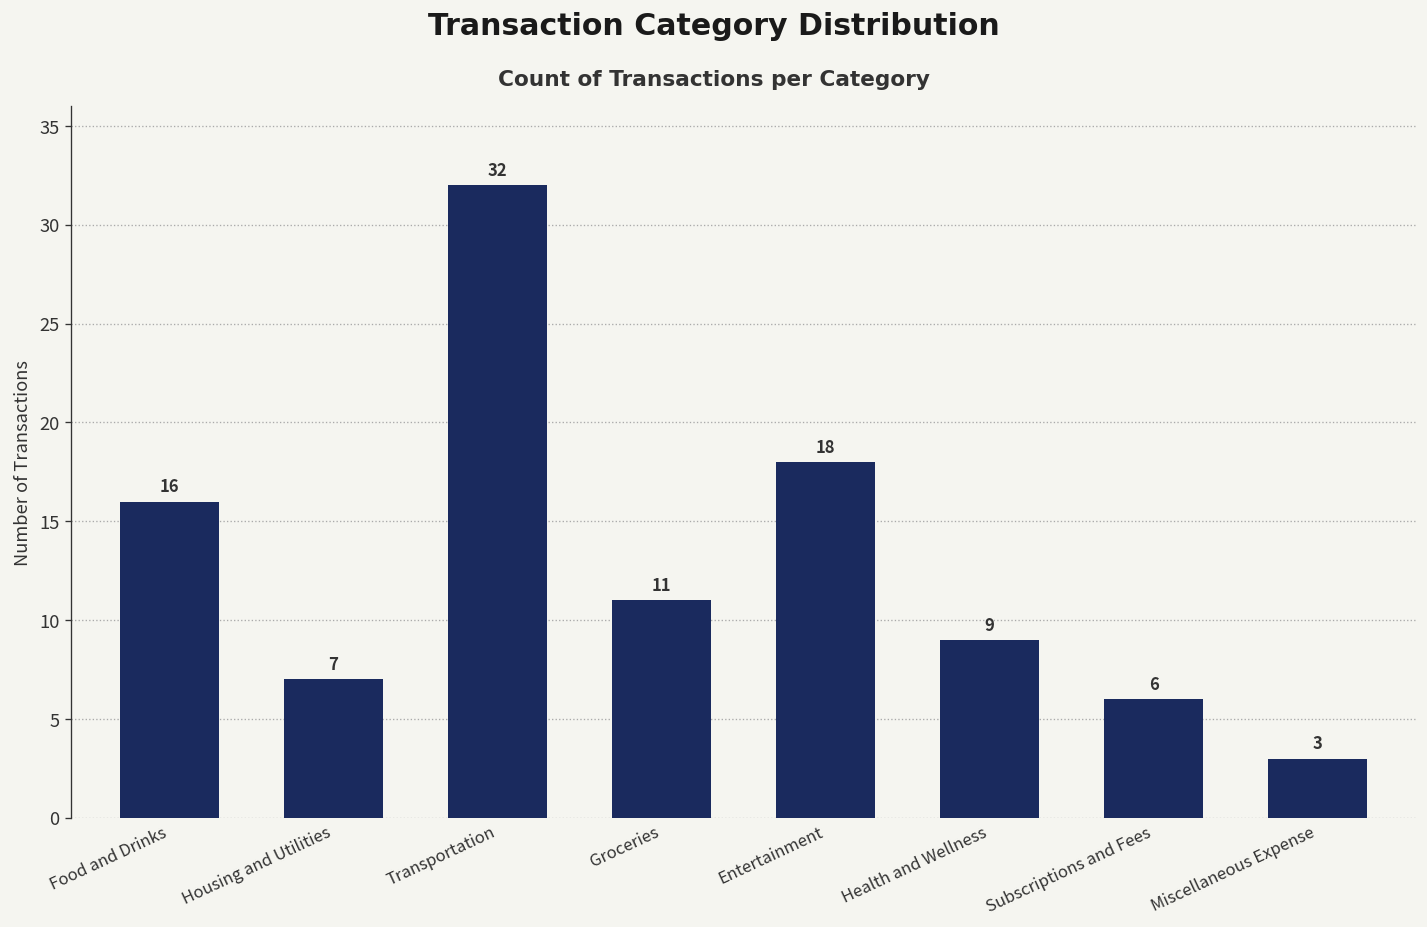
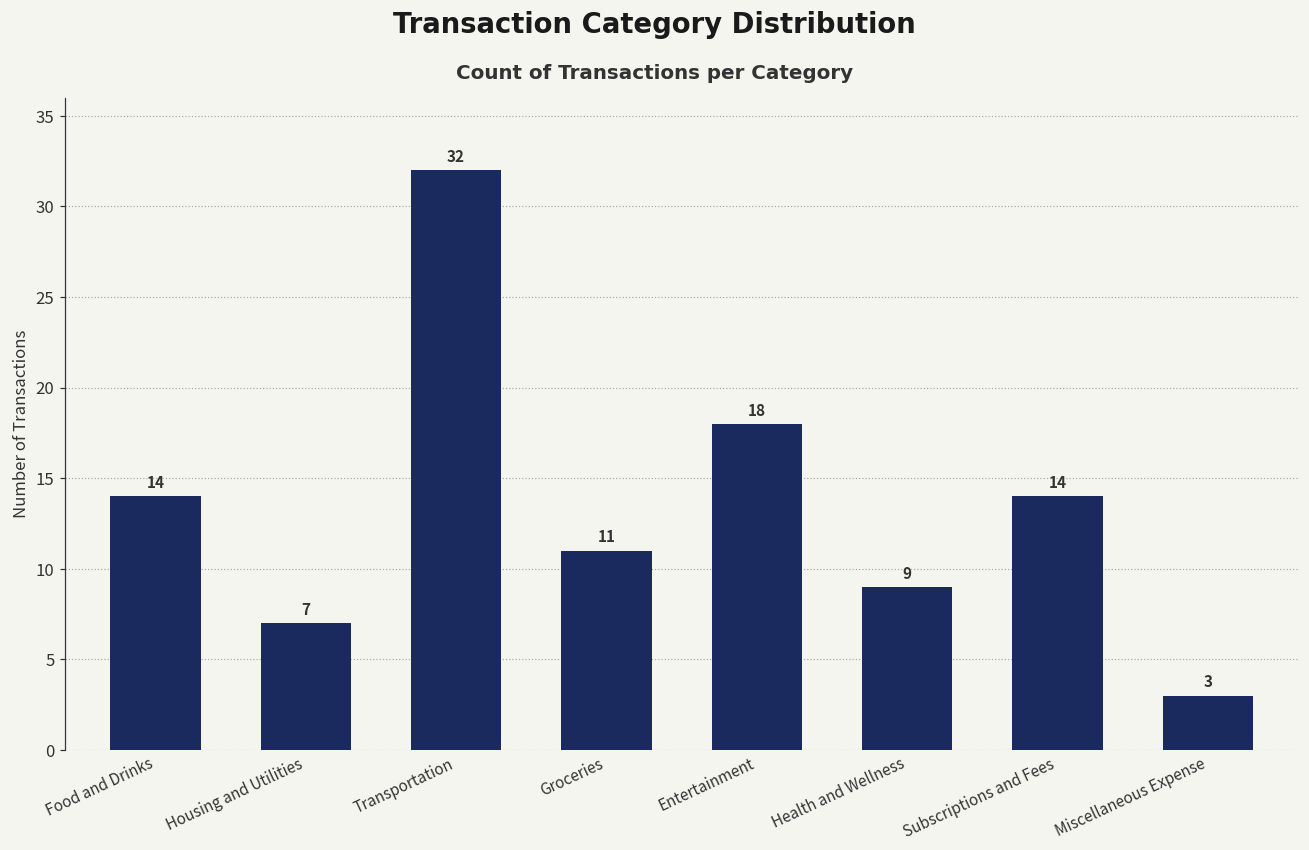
Food and Drinks: 16 -> 14
Subscriptions and Fees: 6 -> 14
